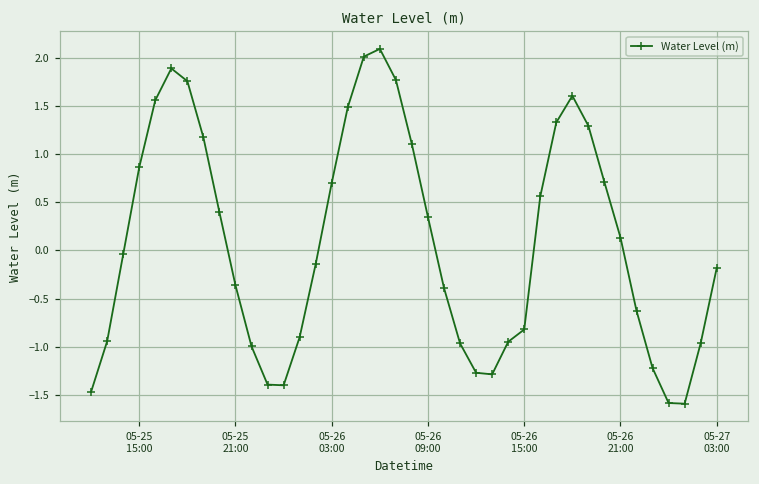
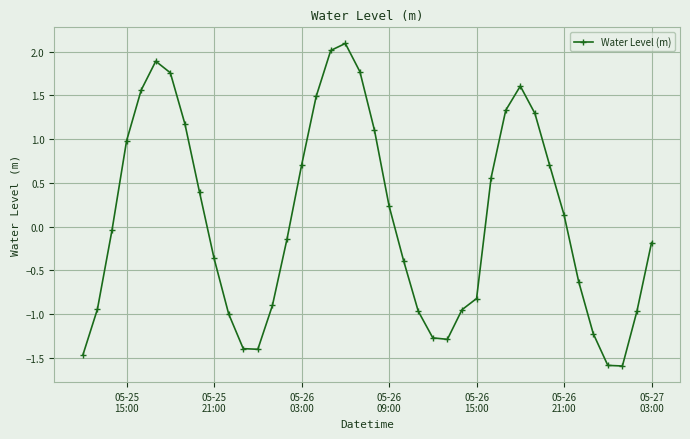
05-25 15:00: 0.9 -> 1.0
05-26 09:00: 0.3 -> 0.2
